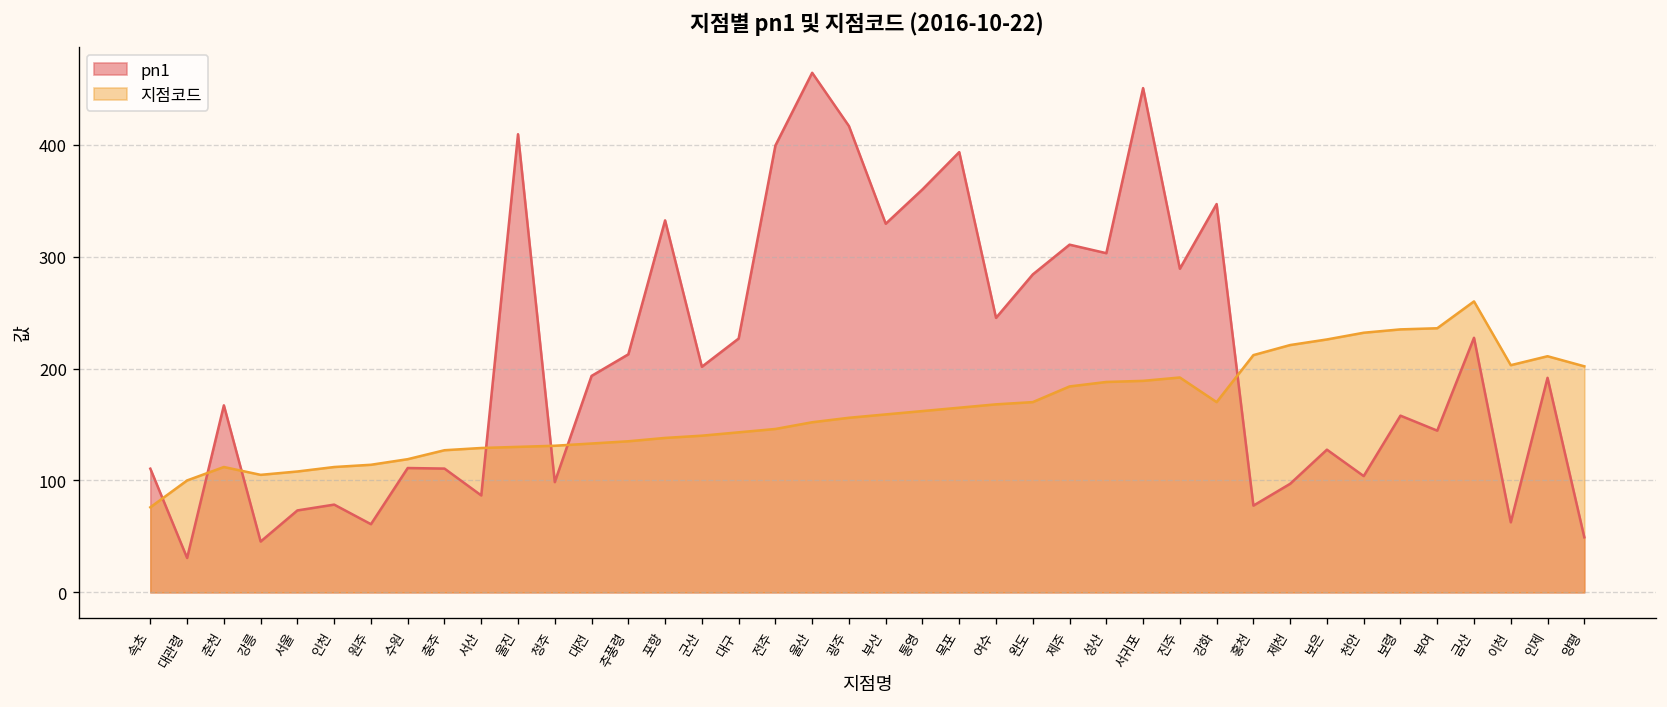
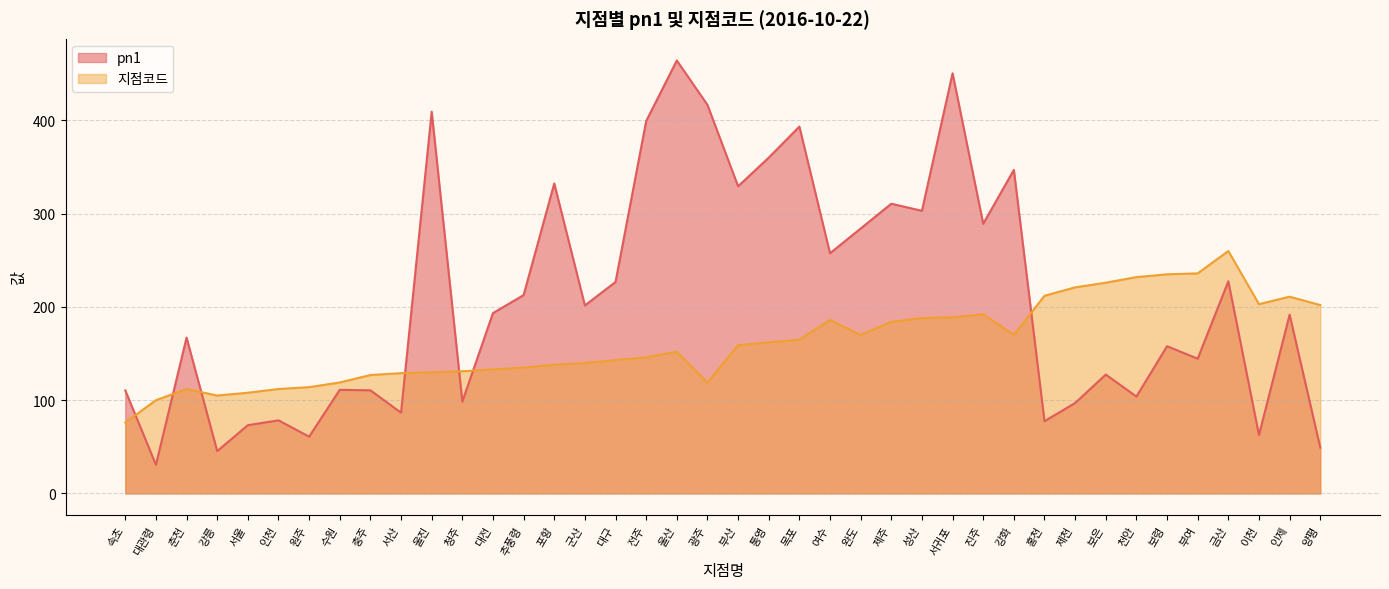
지점코드, 광주: 160 -> 120
pn1, 여수: 250 -> 260
지점코드, 여수: 170 -> 190
